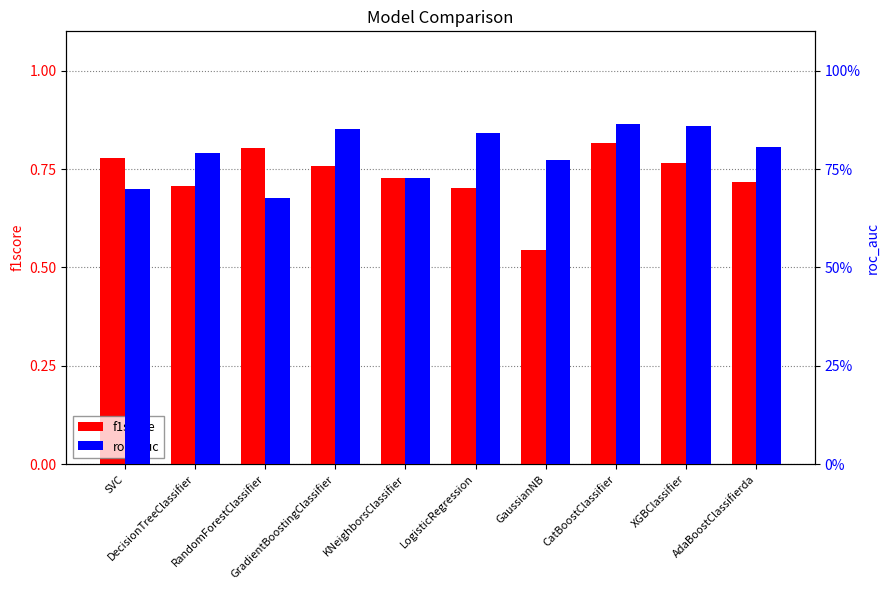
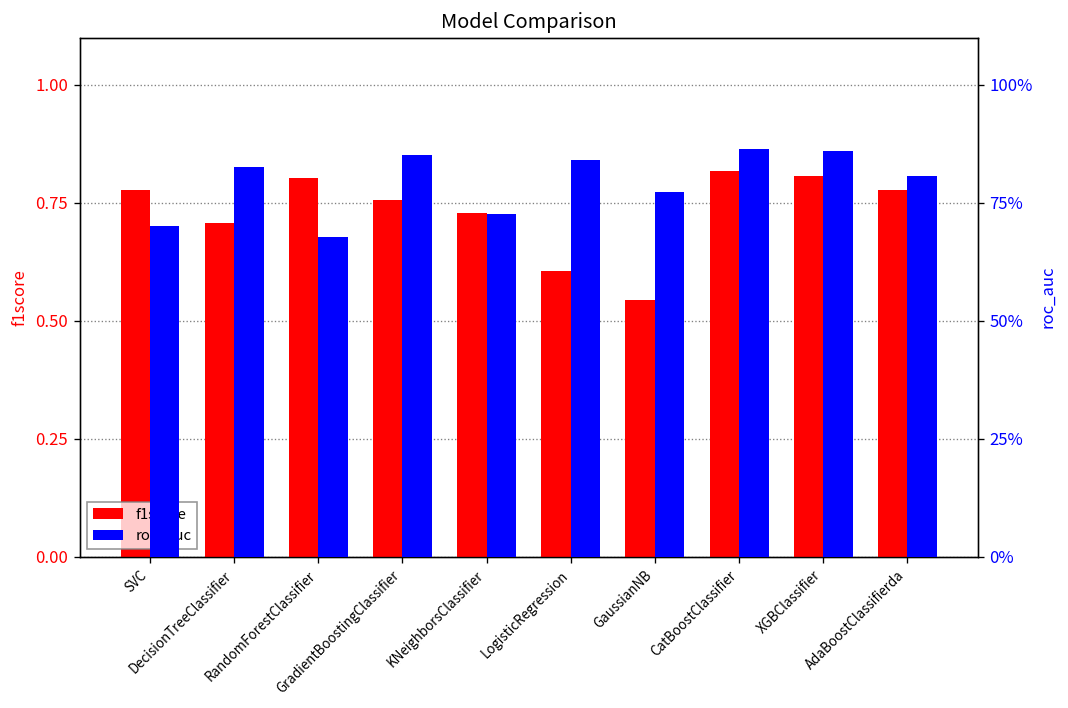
f1score, LogisticRegression: 0.70 -> 0.61
f1score, XGBClassifier: 0.77 -> 0.81
f1score, AdaBoostClassifierda: 0.72 -> 0.78
roc_auc, DecisionTreeClassifier: 79% -> 83%
